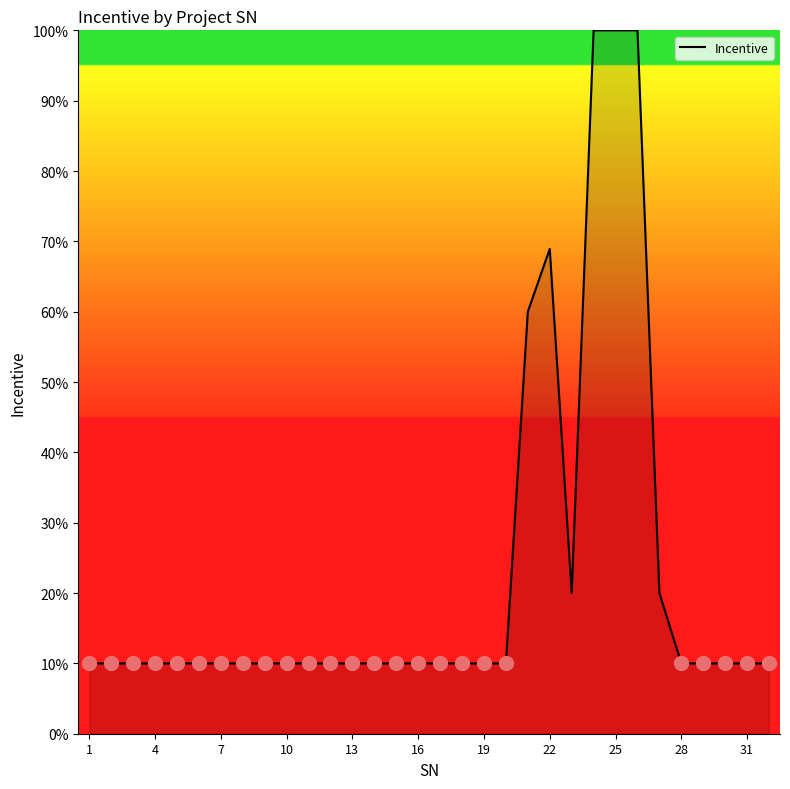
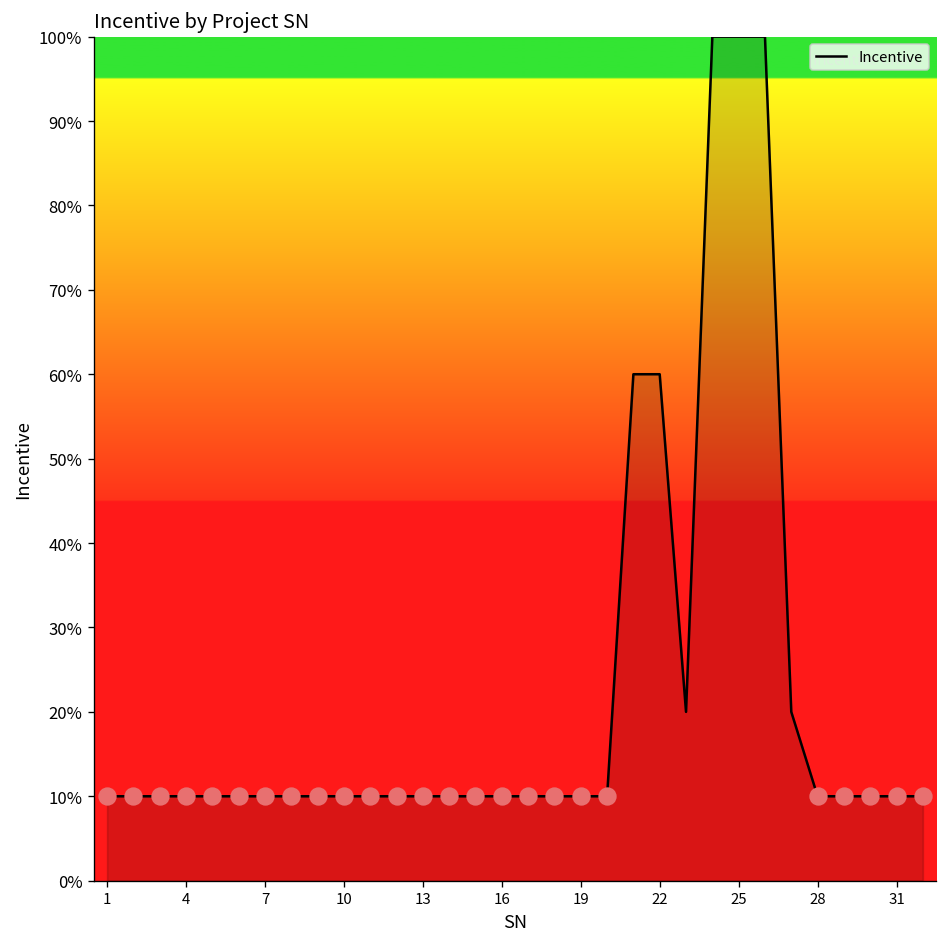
Incentive, 22: 69% -> 60%
